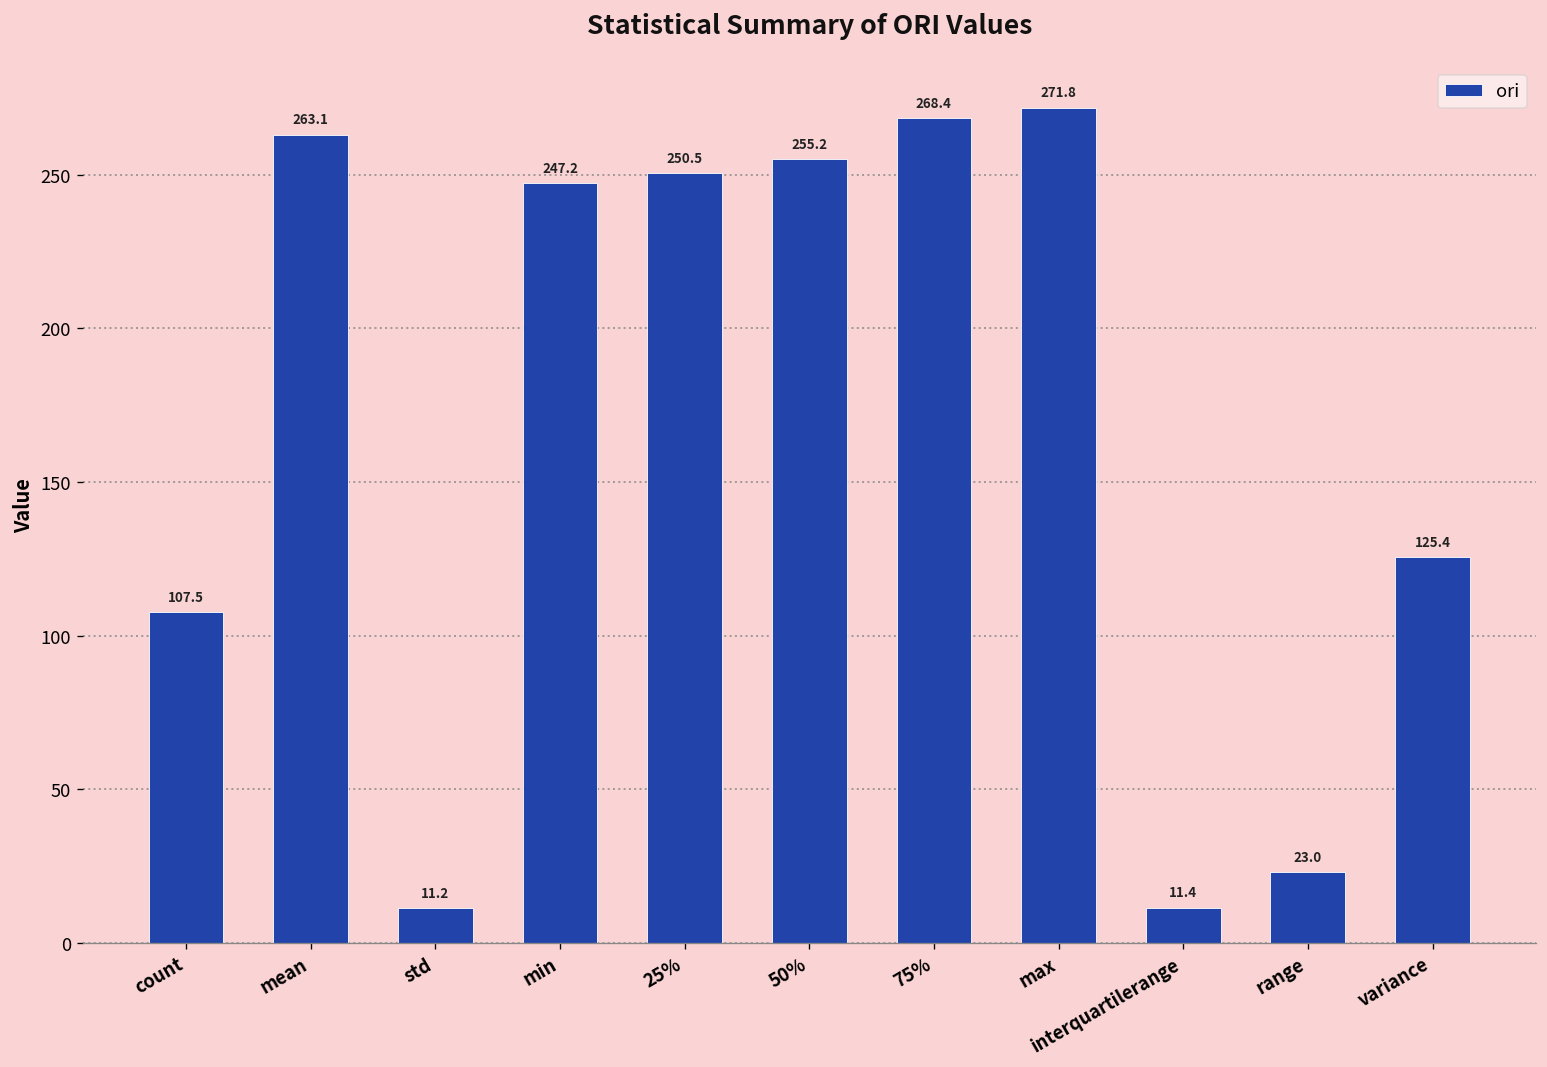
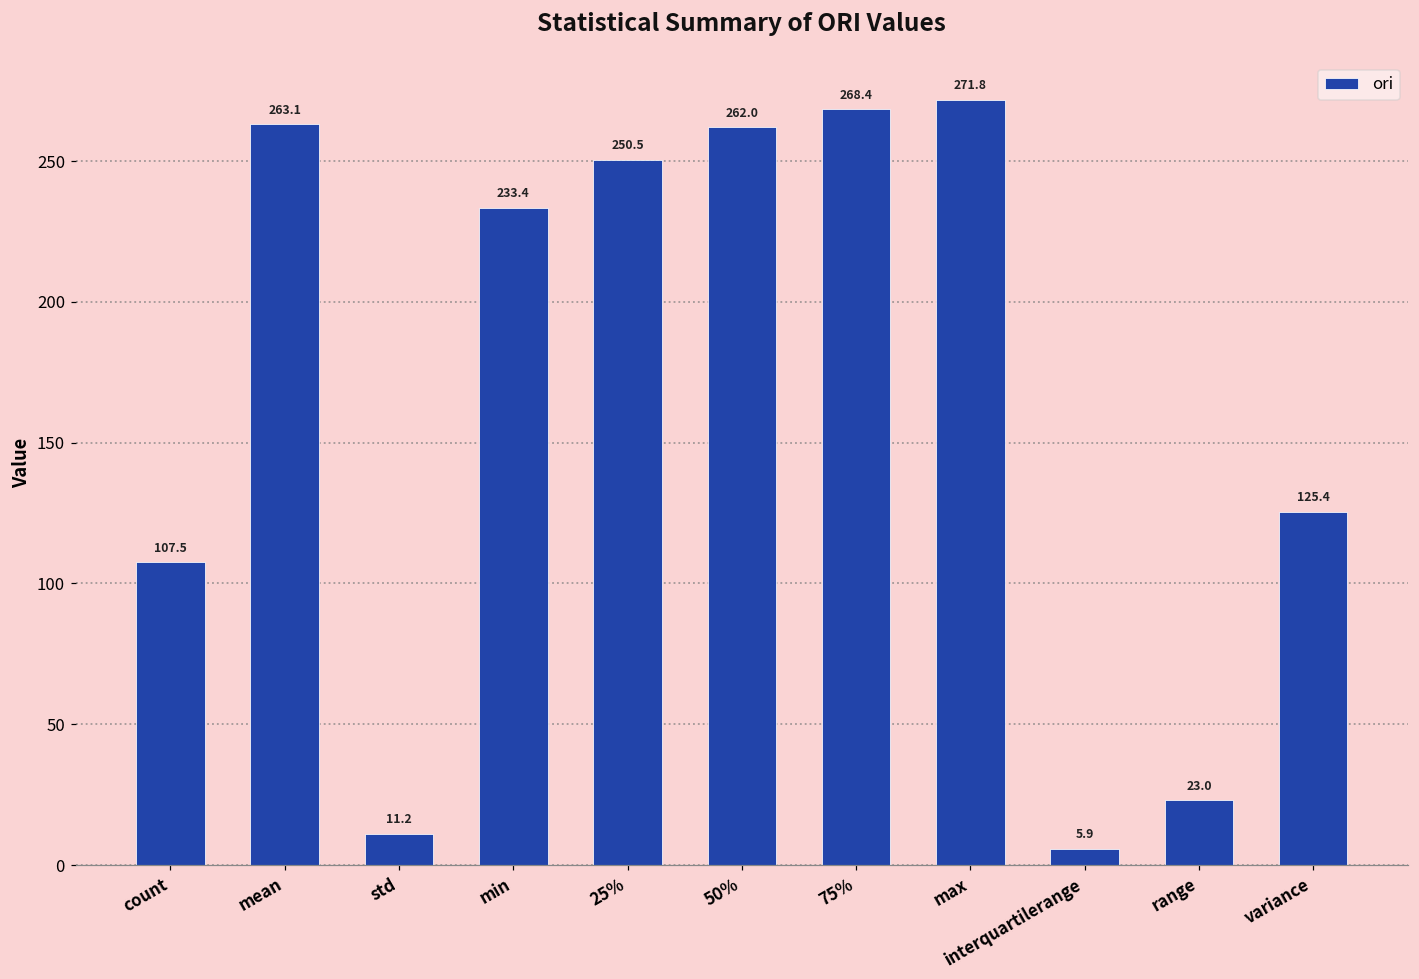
min: 247.2 -> 233.4
50%: 255.2 -> 262.0
interquartilerange: 11.4 -> 5.9
